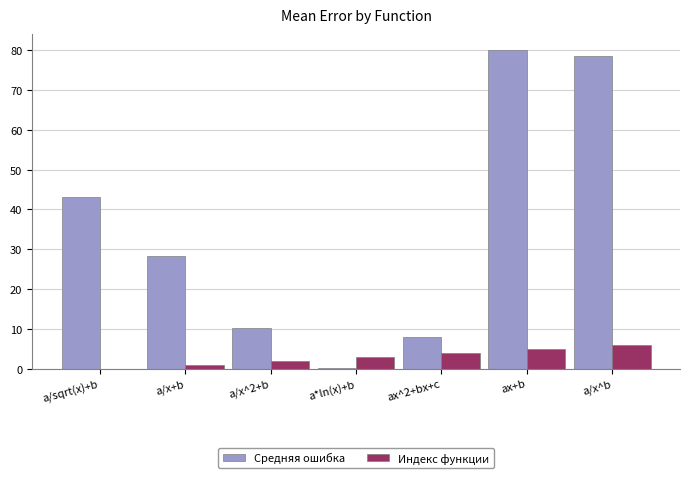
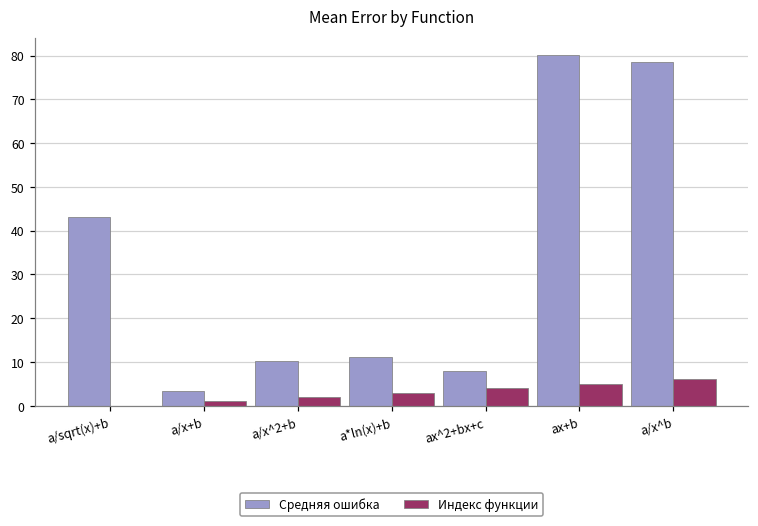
Средняя ошибка, a/x+b: 28 -> 3
Средняя ошибка, a*ln(x)+b: 0 -> 11
